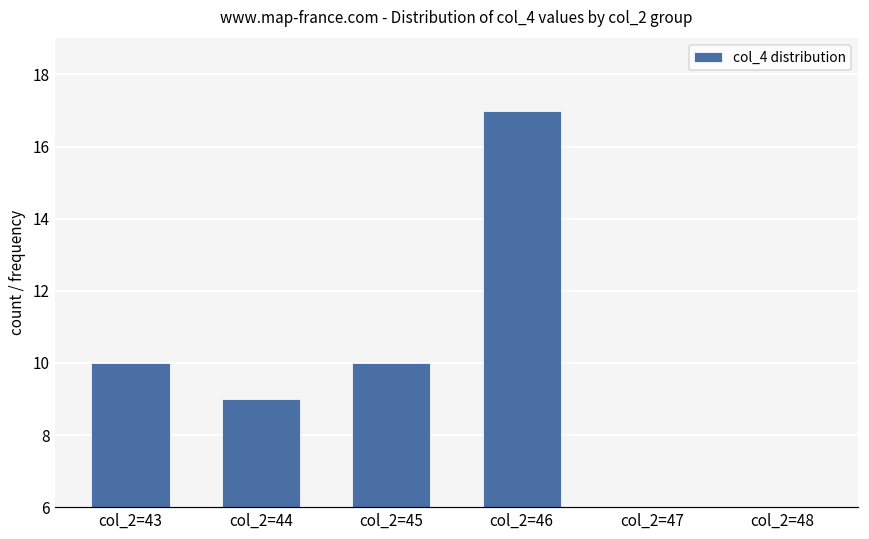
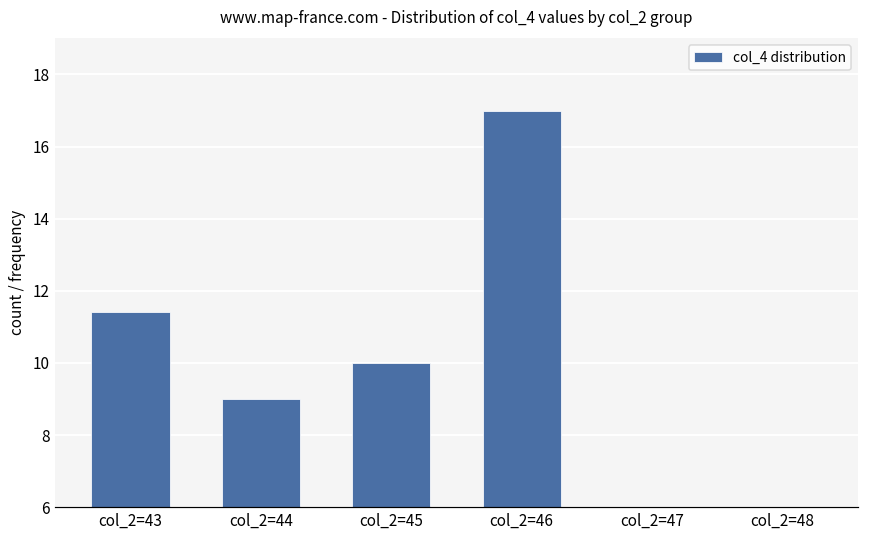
col_2=43: 10.0 -> 11.4
